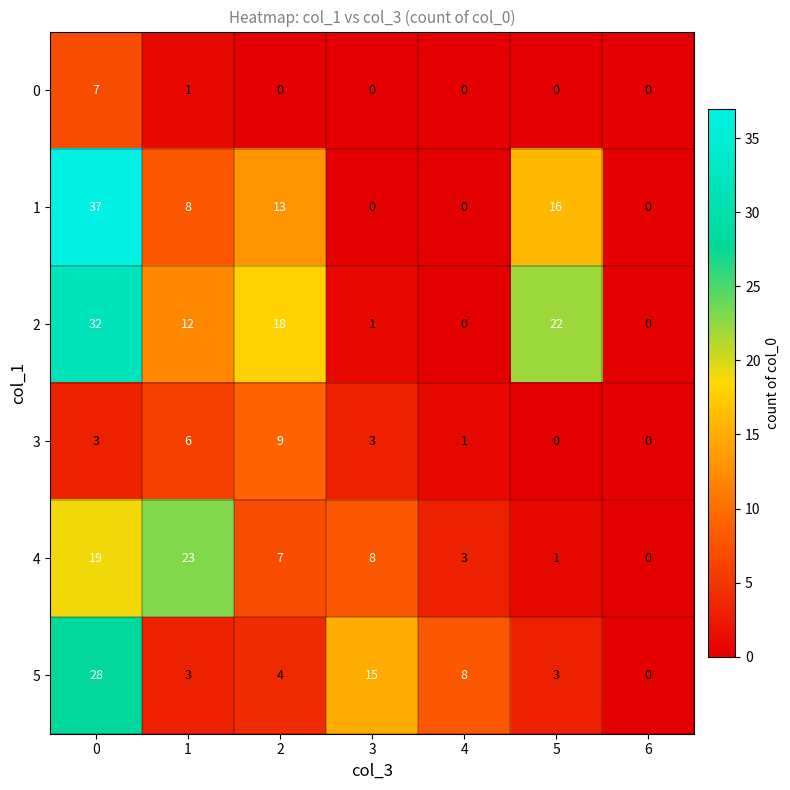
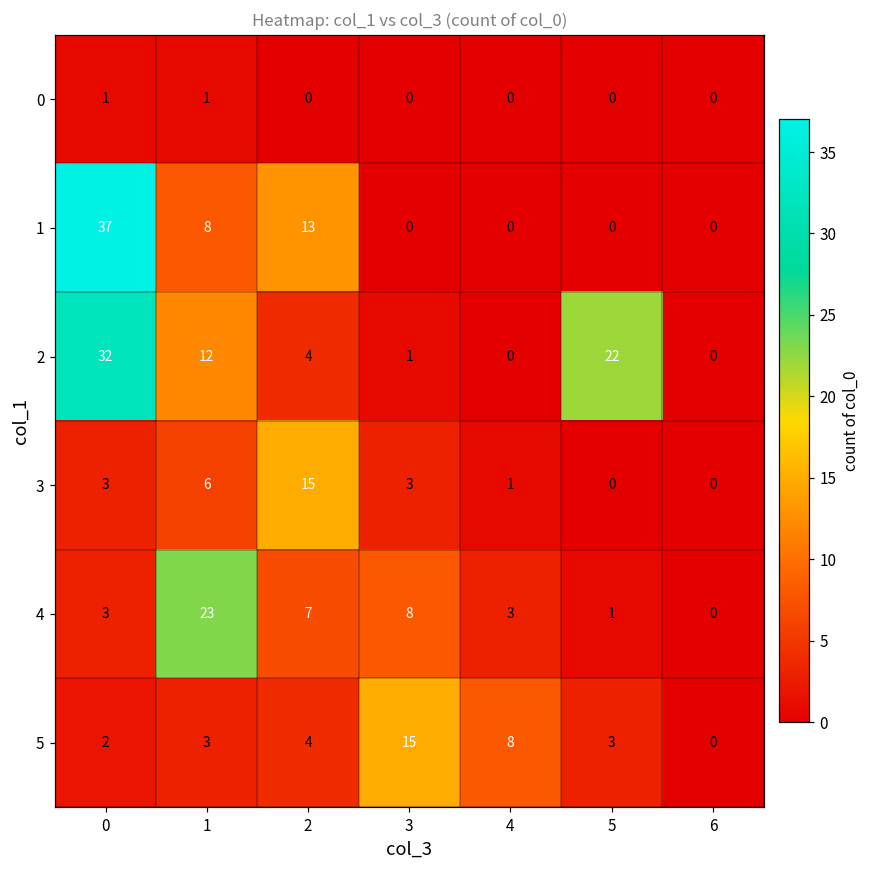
0, 0: 7 -> 1
1, 5: 16 -> 0
2, 2: 18 -> 4
3, 2: 9 -> 15
4, 0: 19 -> 3
5, 0: 28 -> 2
